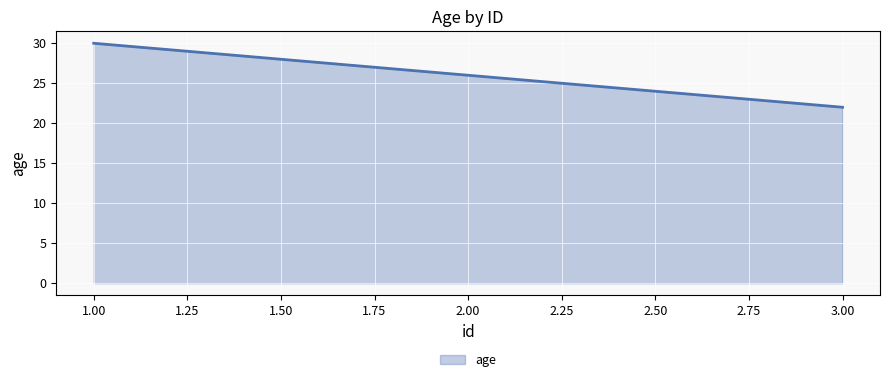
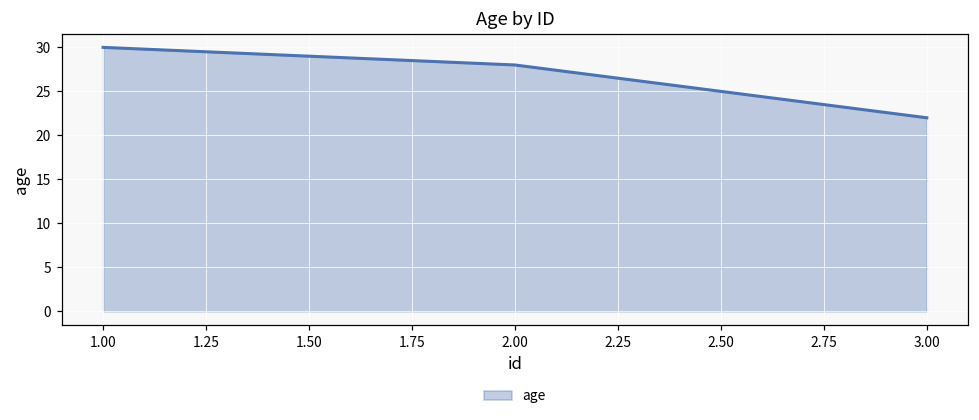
2.00: 26 -> 28
